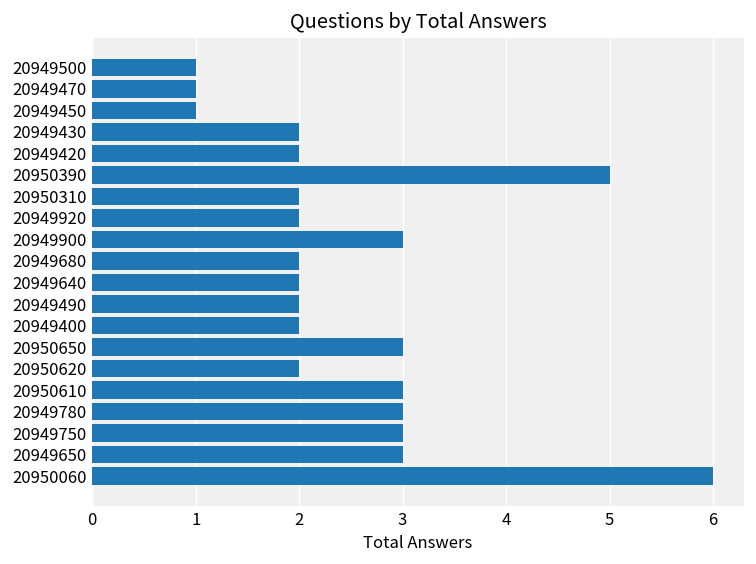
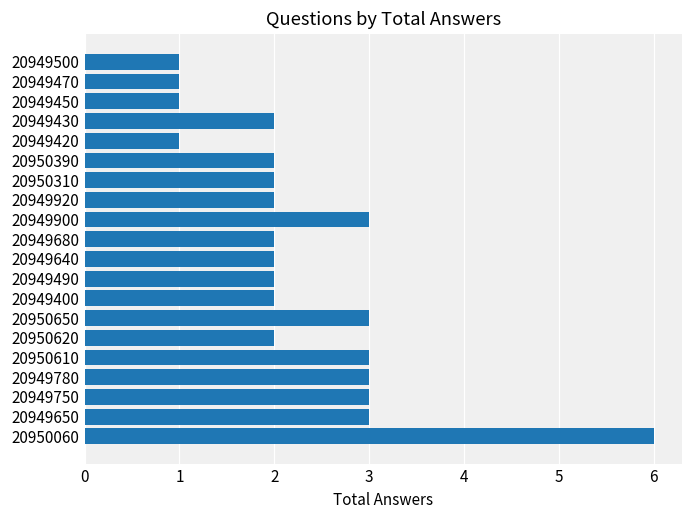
20949420: 2 -> 1
20950390: 5 -> 2
